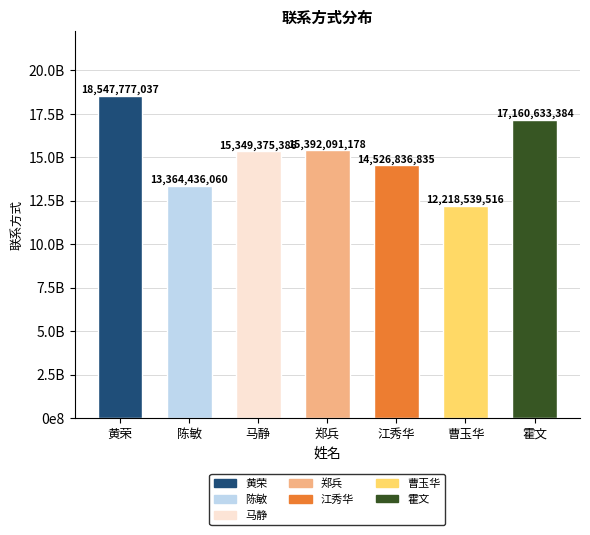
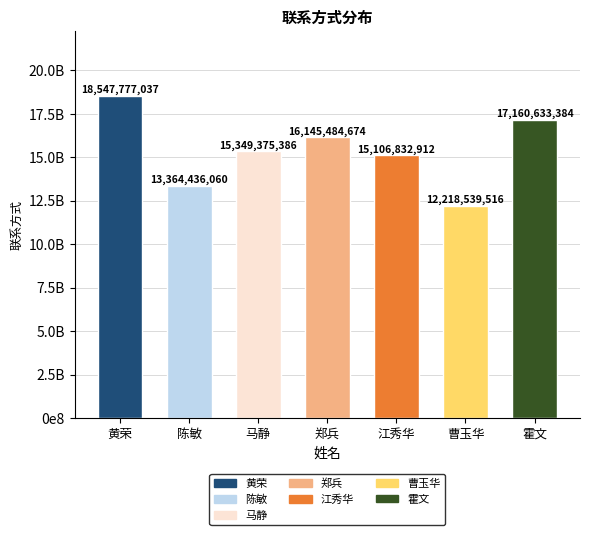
郑兵: 15,392,091,178 -> 16,145,484,674
江秀华: 14,526,836,835 -> 15,106,832,912
